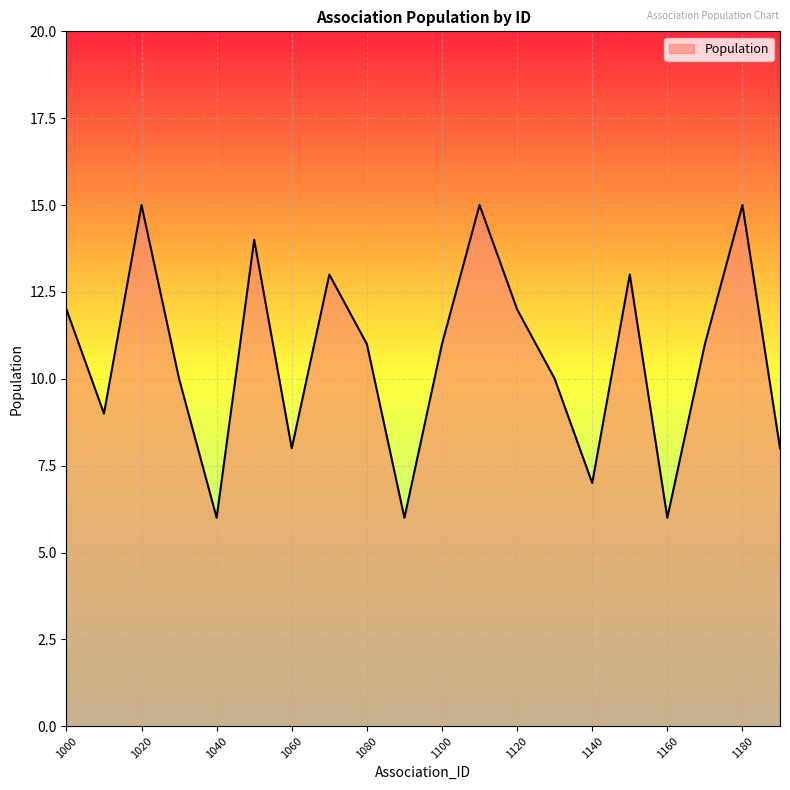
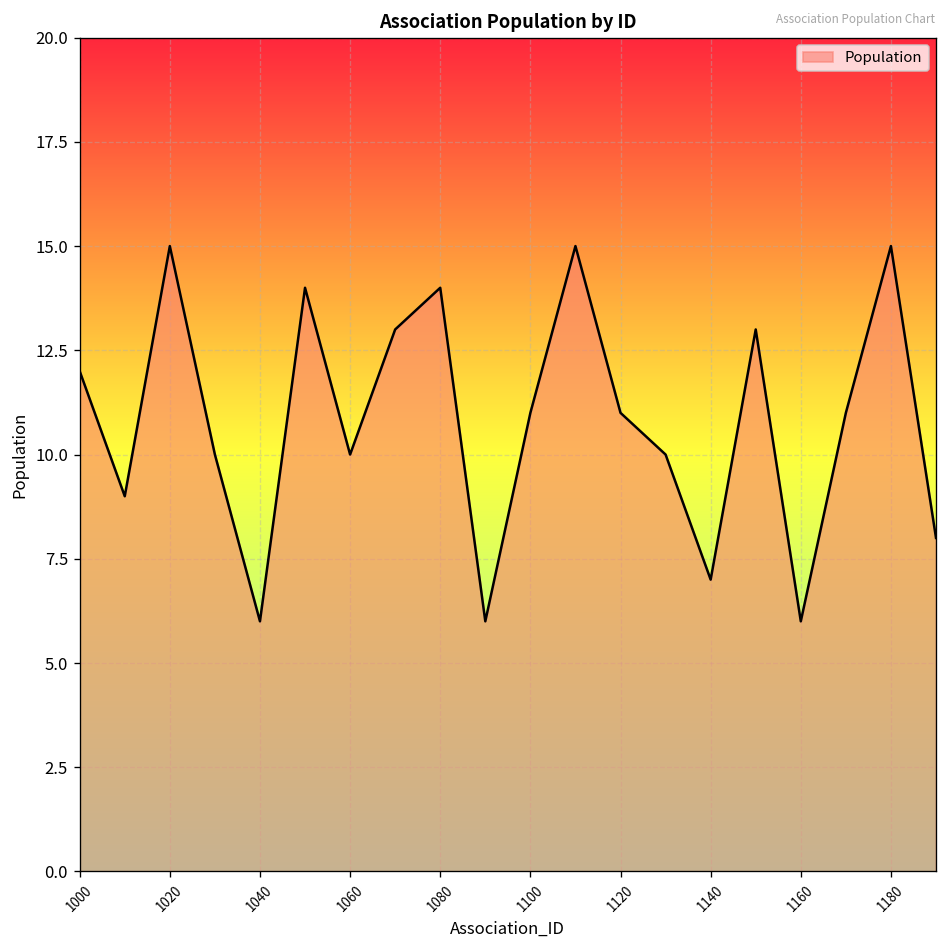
1060: 8 -> 10
1080: 11 -> 14
1120: 12 -> 11
